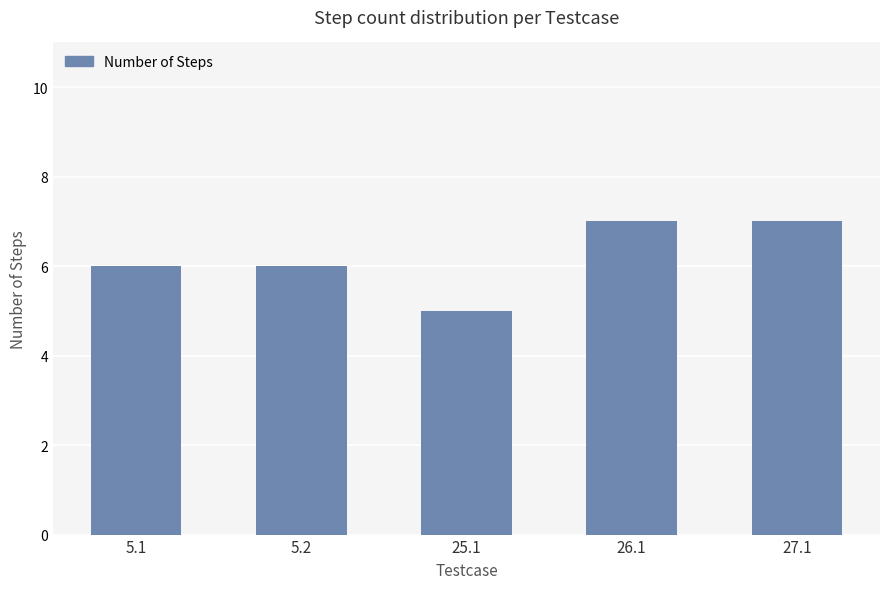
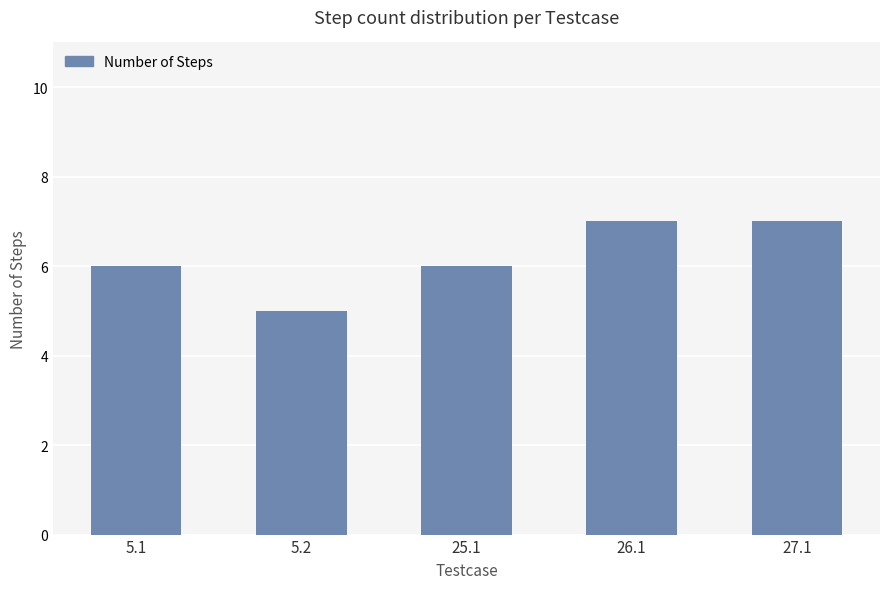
5.2: 6 -> 5
25.1: 5 -> 6
